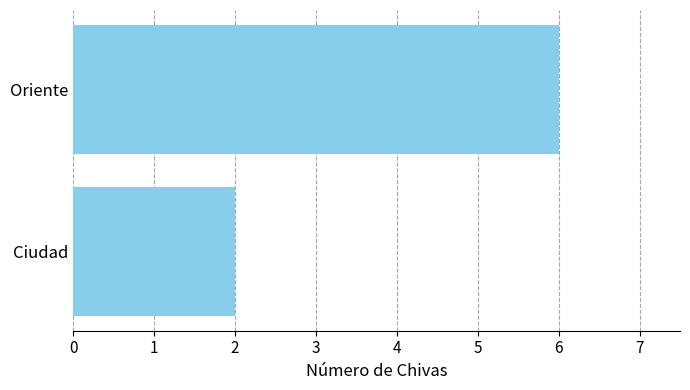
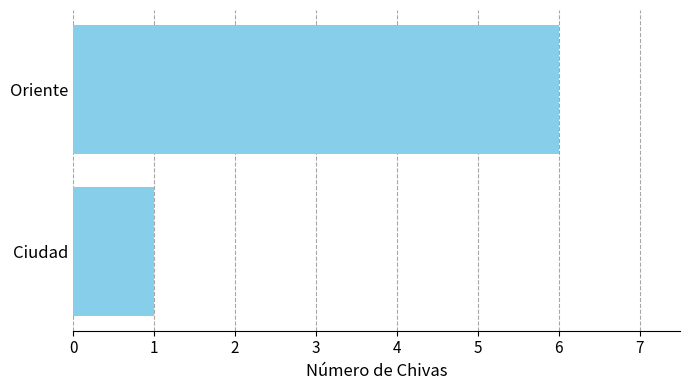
Ciudad: 2 -> 1
